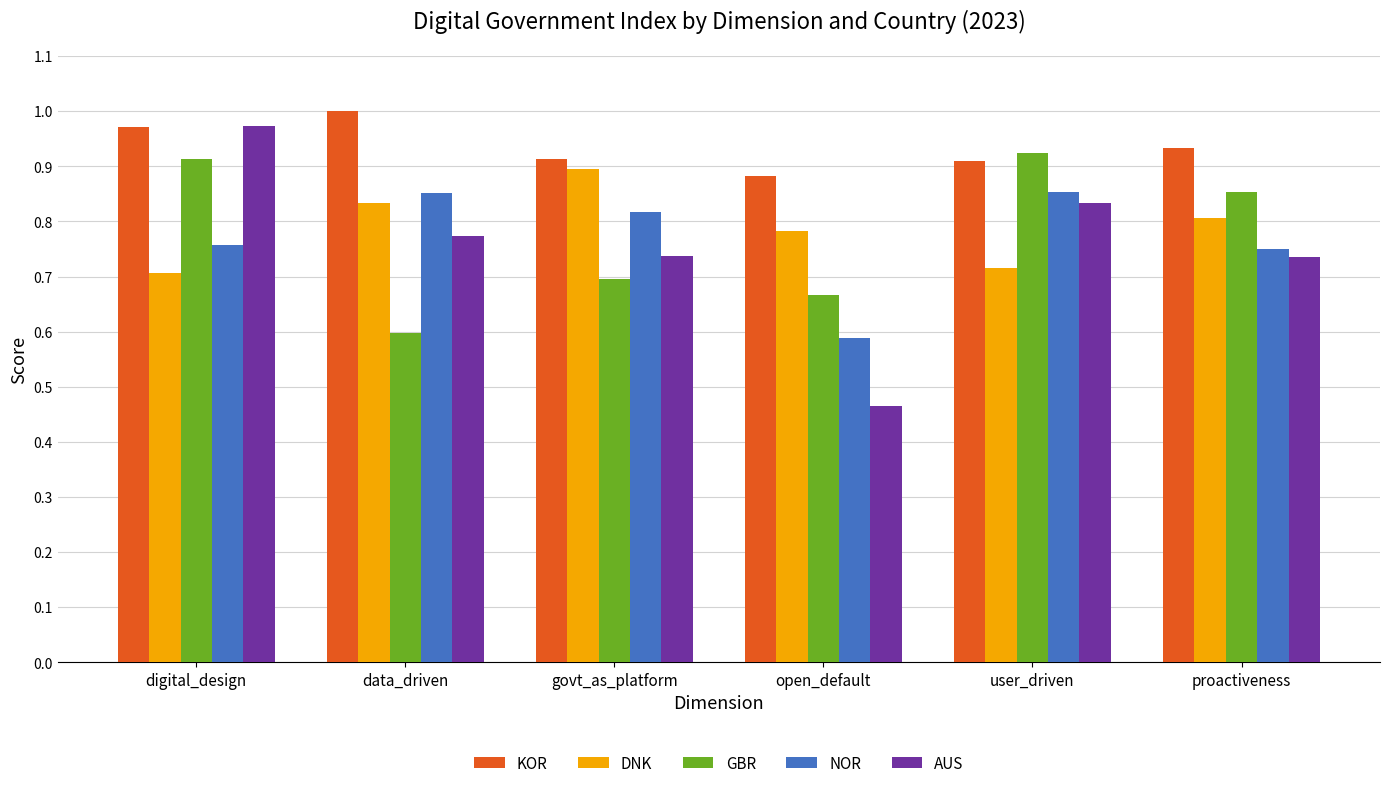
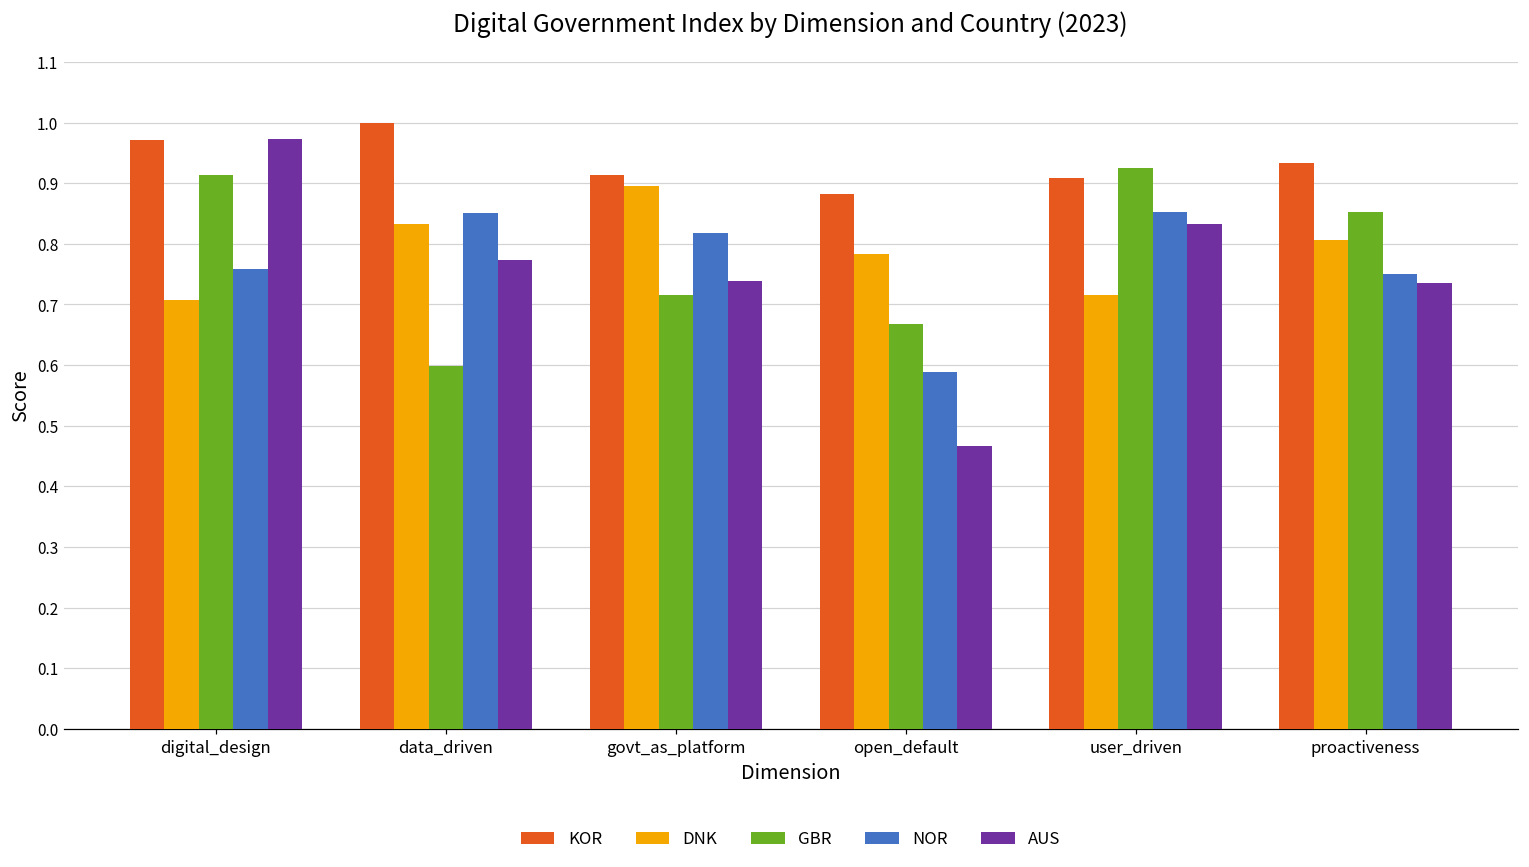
GBR, govt_as_platform: 0.70 -> 0.72
